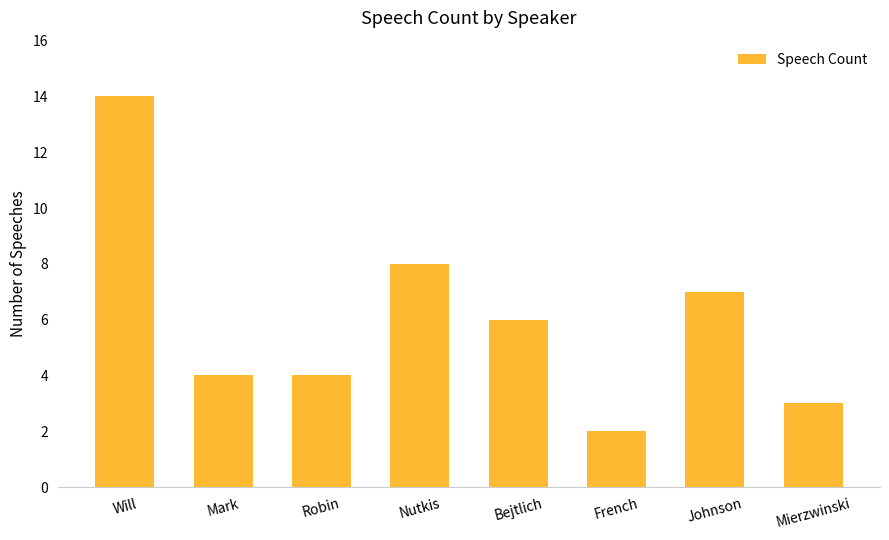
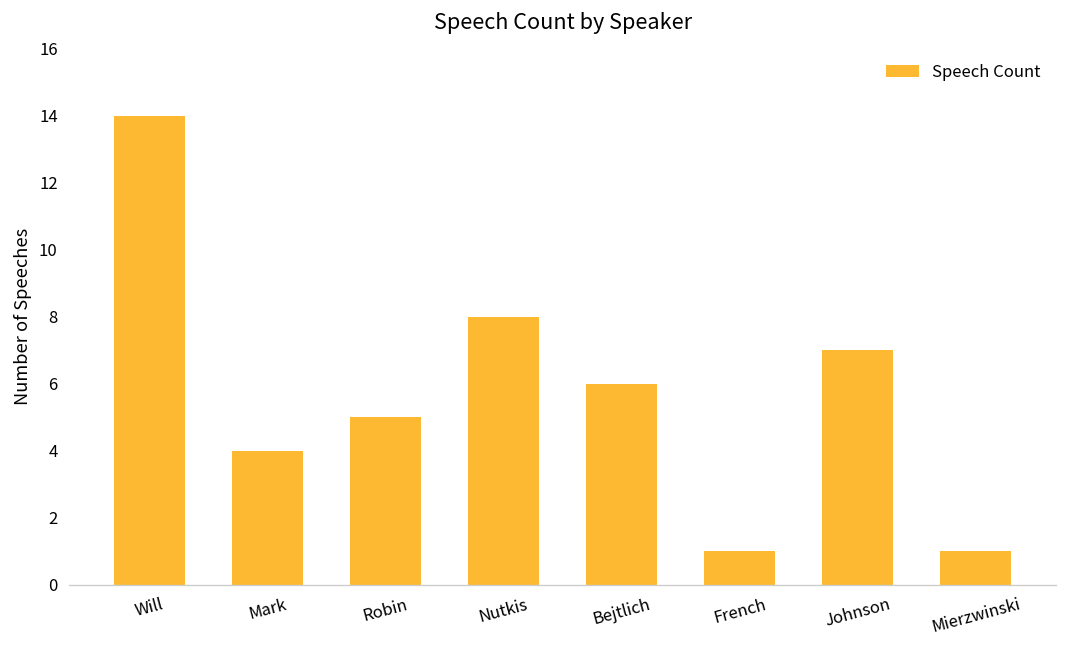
Robin: 4 -> 5
French: 2 -> 1
Mierzwinski: 3 -> 1
